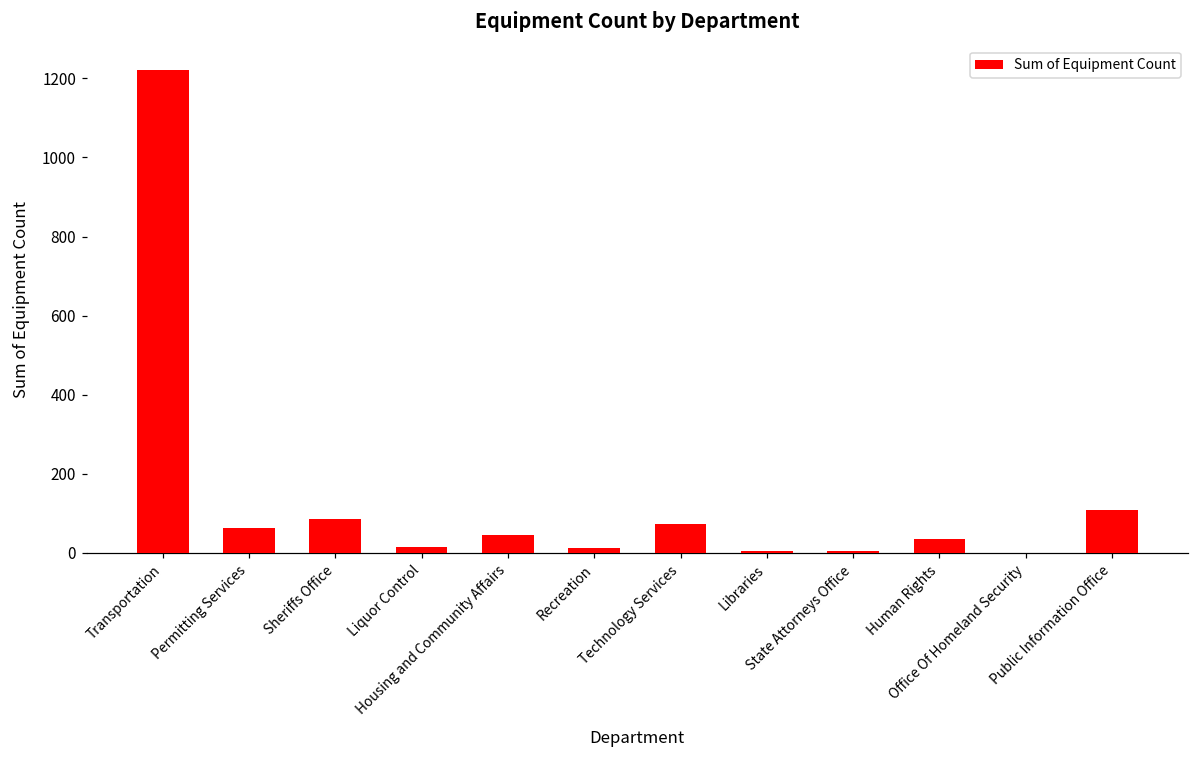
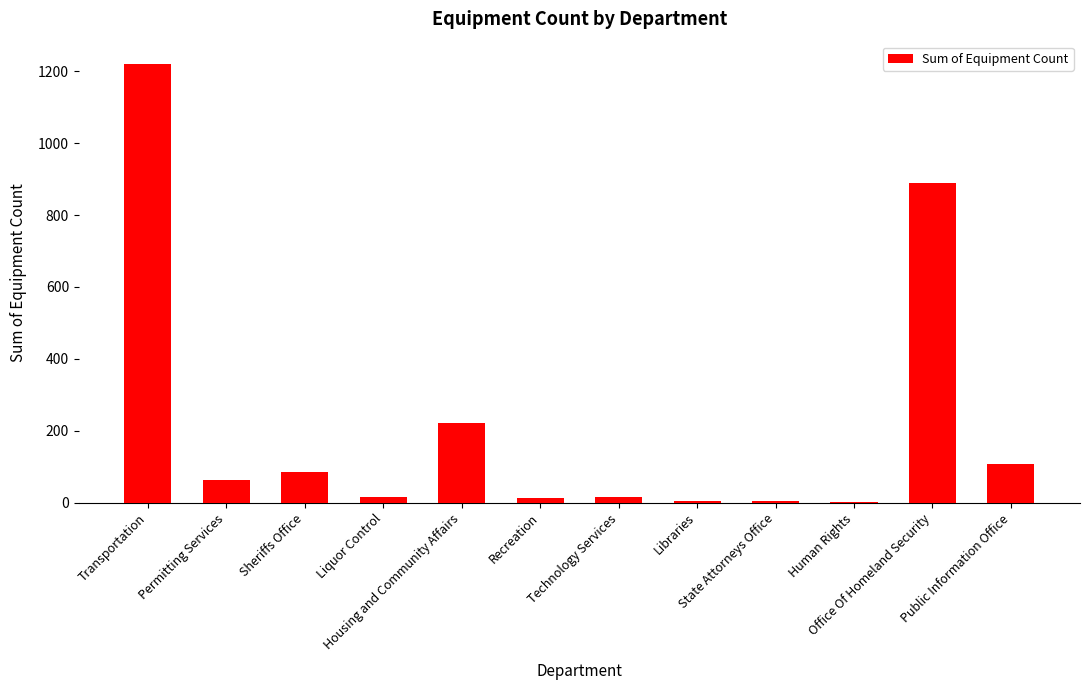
Housing and Community Affairs: 50 -> 220
Technology Services: 70 -> 20
Human Rights: 40 -> 0
Office Of Homeland Security: 0 -> 890
